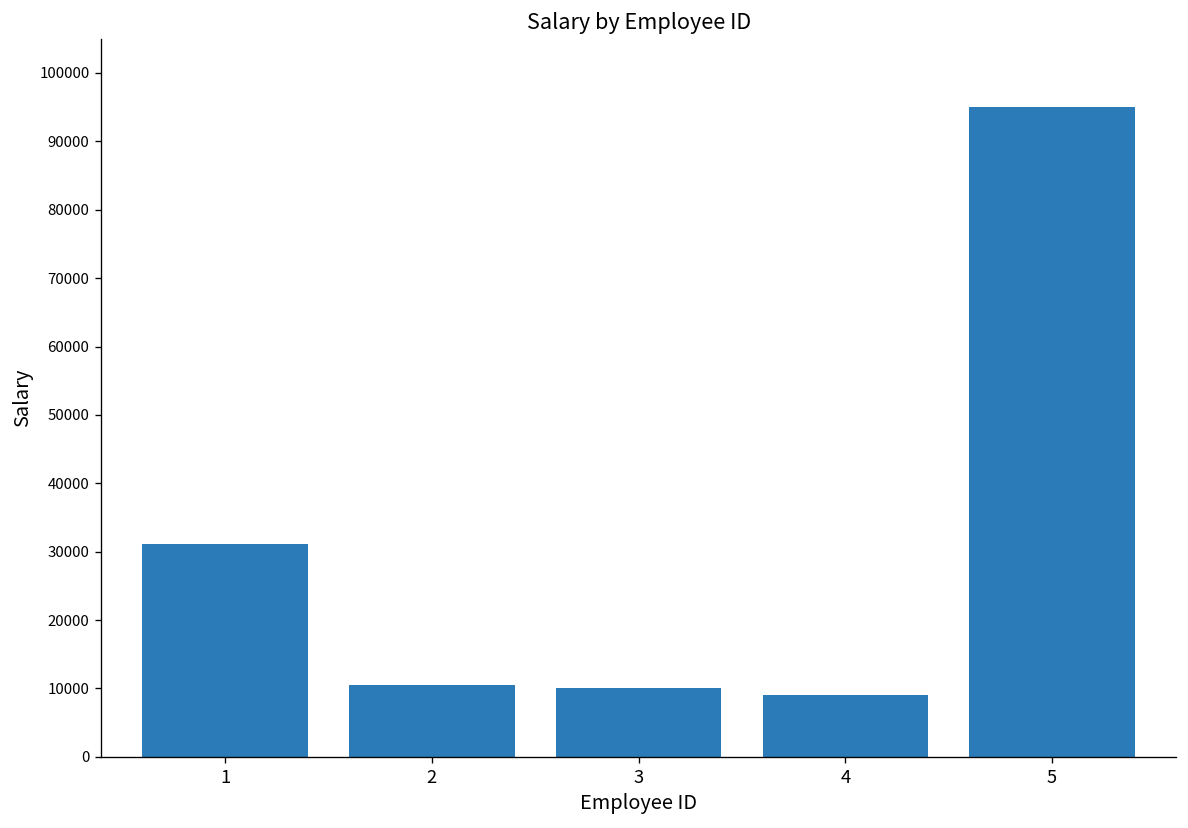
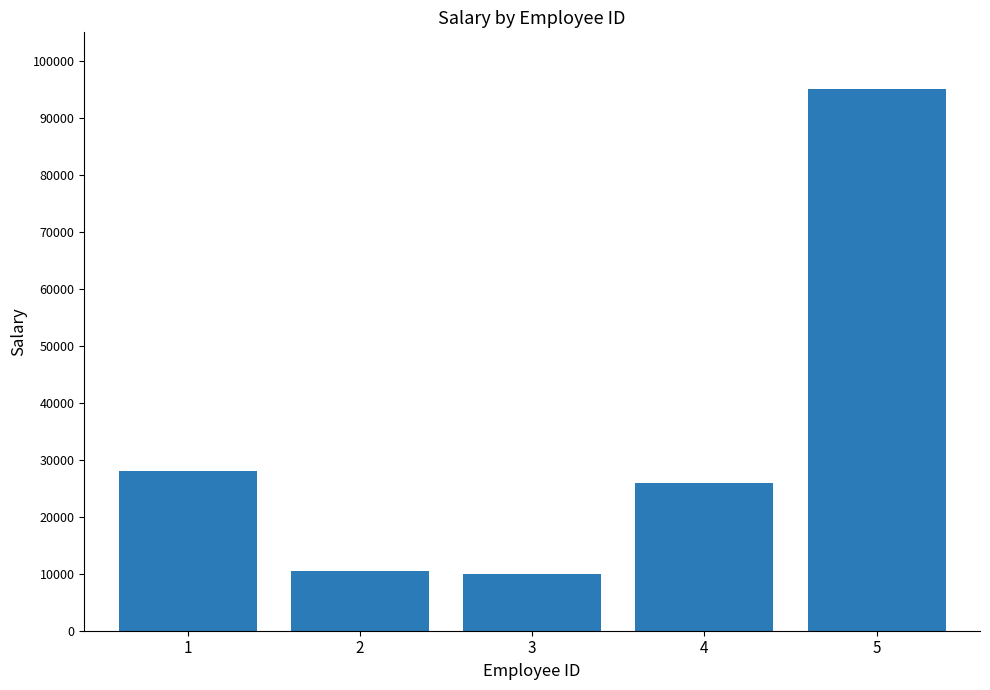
1: 31000 -> 28000
4: 9000 -> 26000
